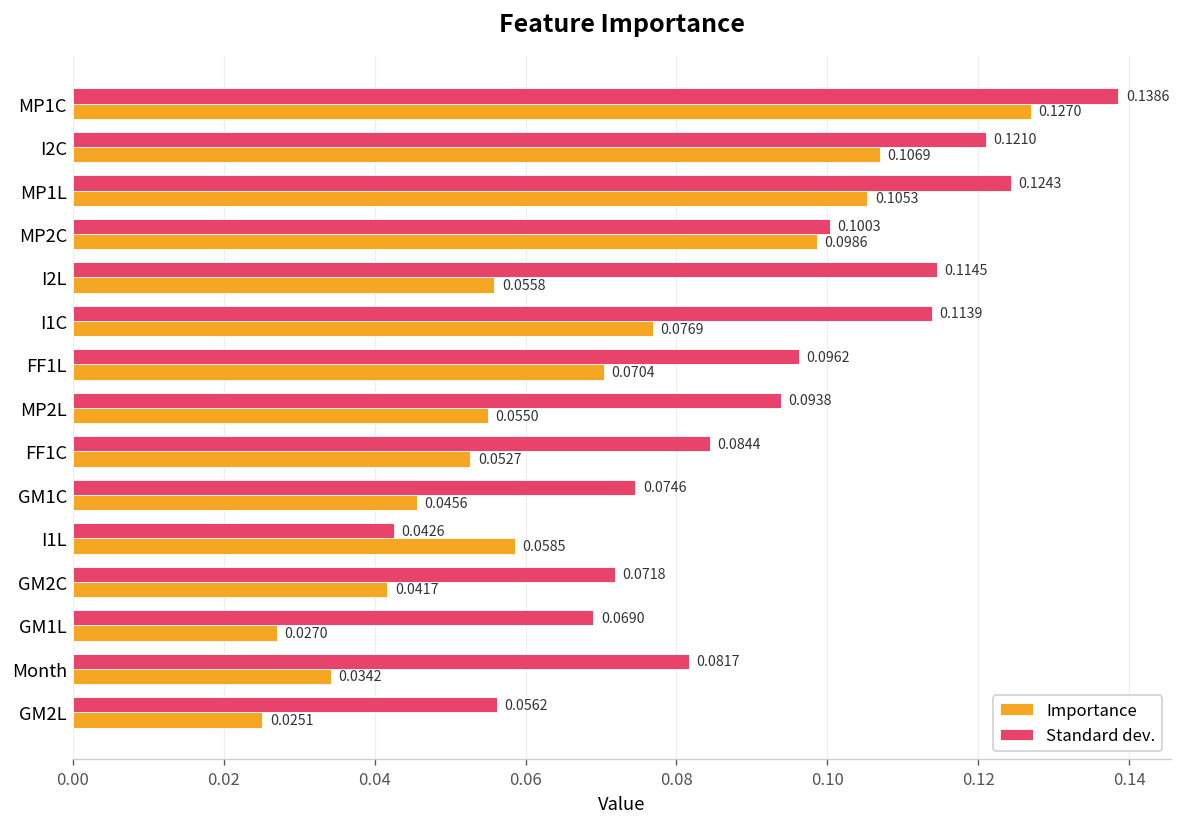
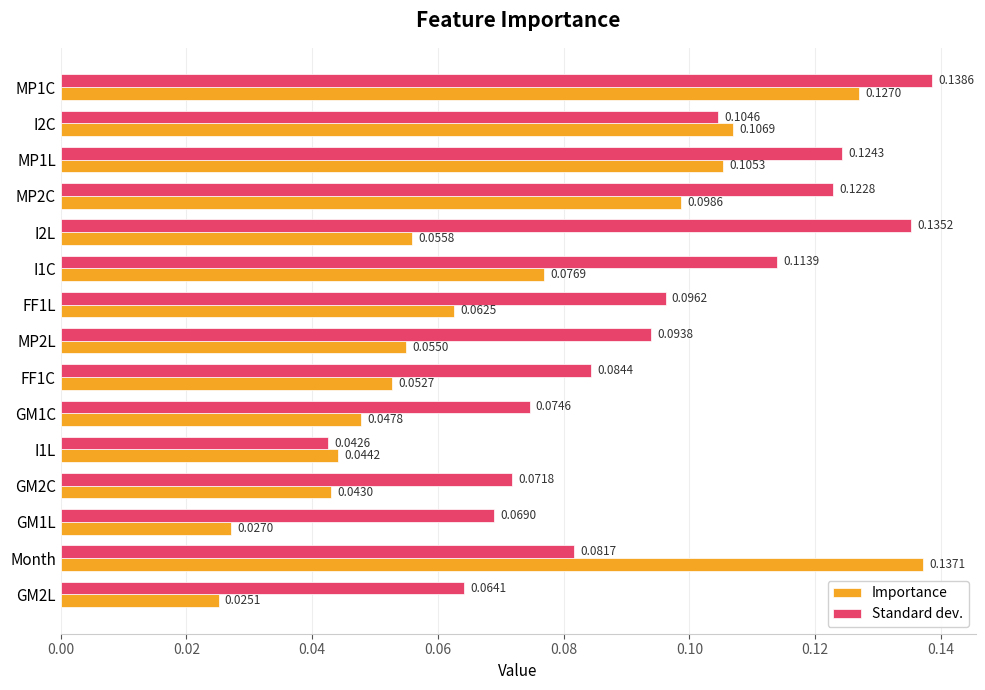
Standard dev., I2C: 0.1210 -> 0.1046
Standard dev., MP2C: 0.1003 -> 0.1228
Standard dev., I2L: 0.1145 -> 0.1352
Importance, FF1L: 0.0704 -> 0.0625
Importance, GM1C: 0.0456 -> 0.0478
Importance, I1L: 0.0585 -> 0.0442
Importance, GM2C: 0.0417 -> 0.0430
Importance, Month: 0.0342 -> 0.1371
Standard dev., GM2L: 0.0562 -> 0.0641
